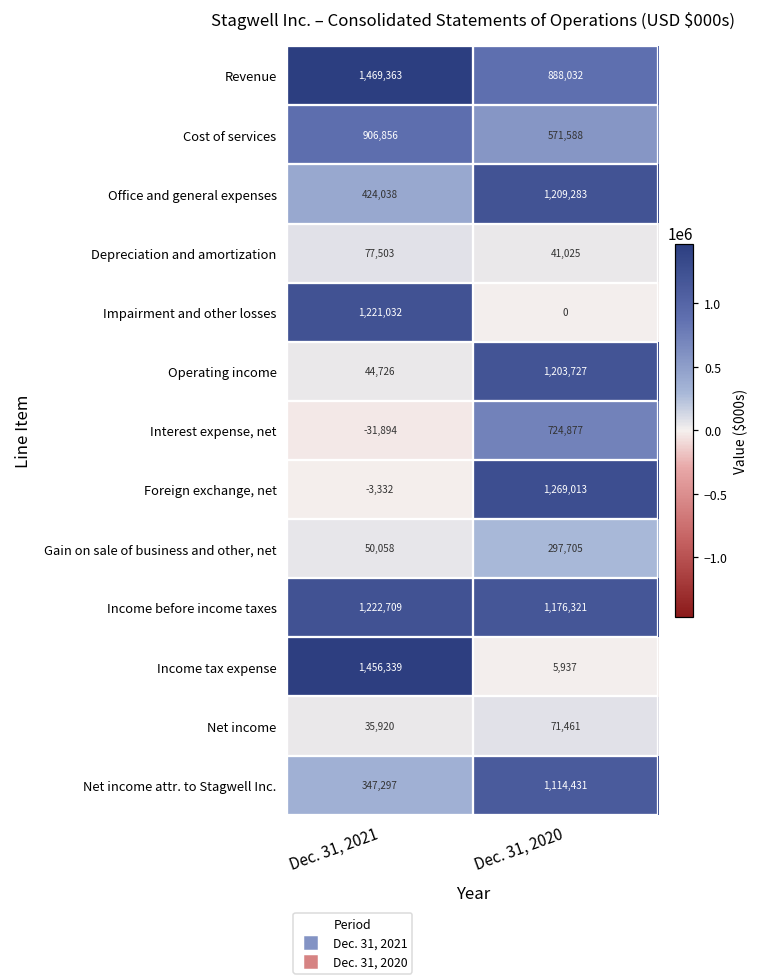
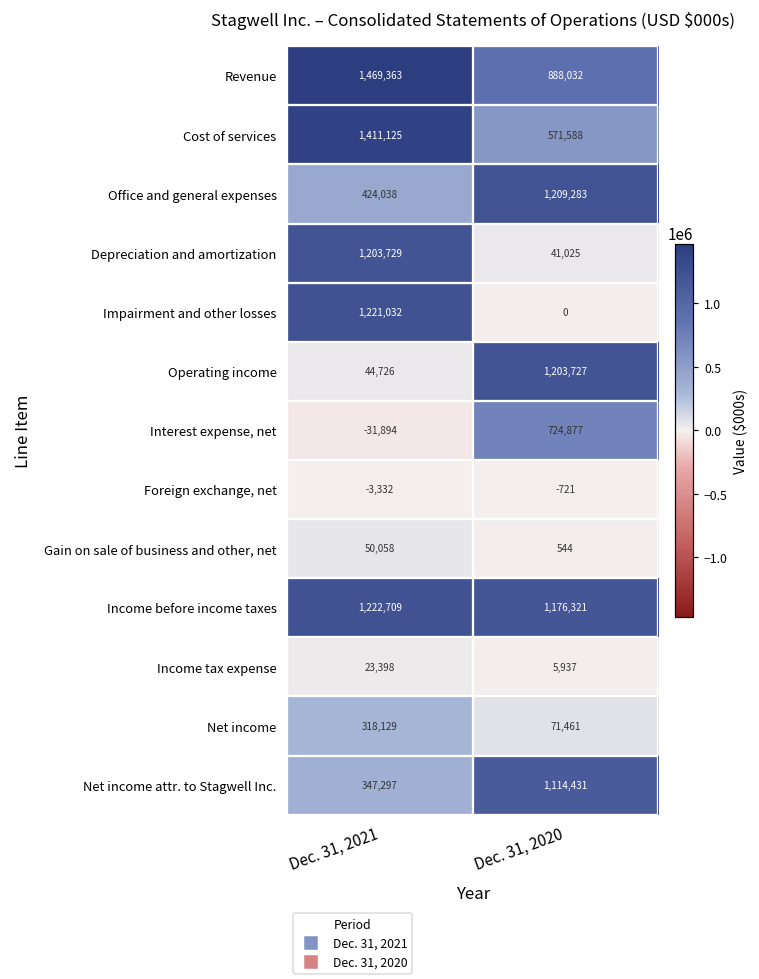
Cost of services, Dec. 31, 2021: 906,856 -> 1,411,125
Depreciation and amortization, Dec. 31, 2021: 77,503 -> 1,203,729
Foreign exchange, net, Dec. 31, 2020: 1,269,013 -> -721
Gain on sale of business and other, net, Dec. 31, 2020: 297,705 -> 544
Income tax expense, Dec. 31, 2021: 1,456,339 -> 23,398
Net income, Dec. 31, 2021: 35,920 -> 318,129
